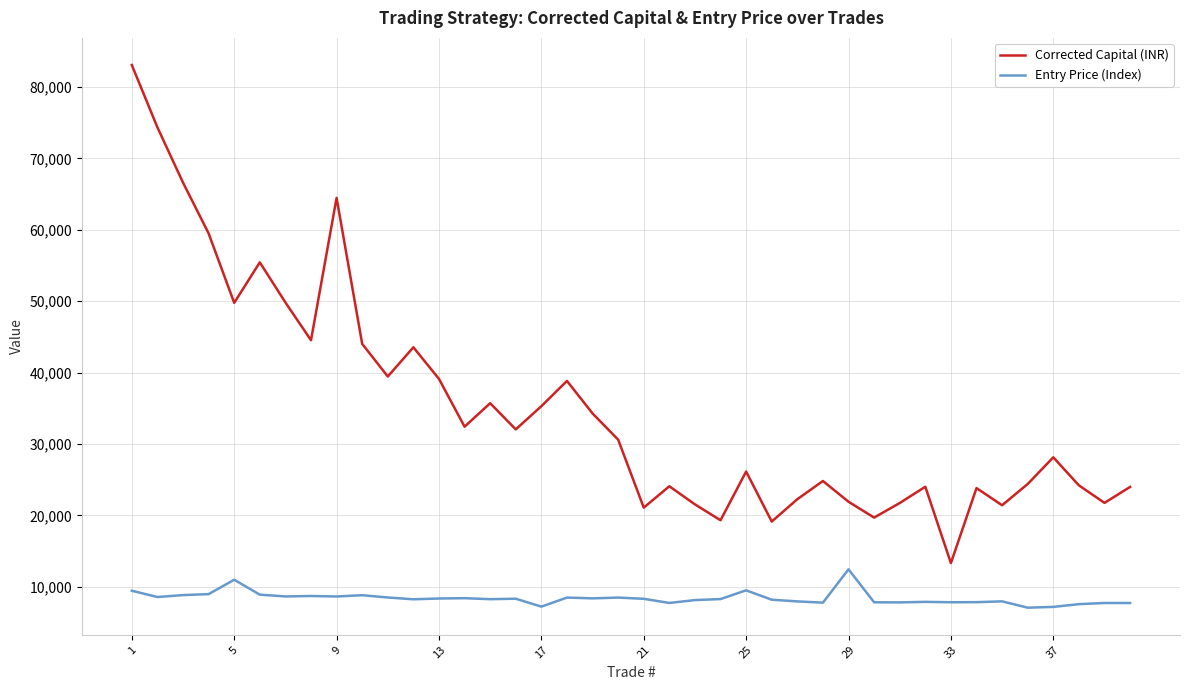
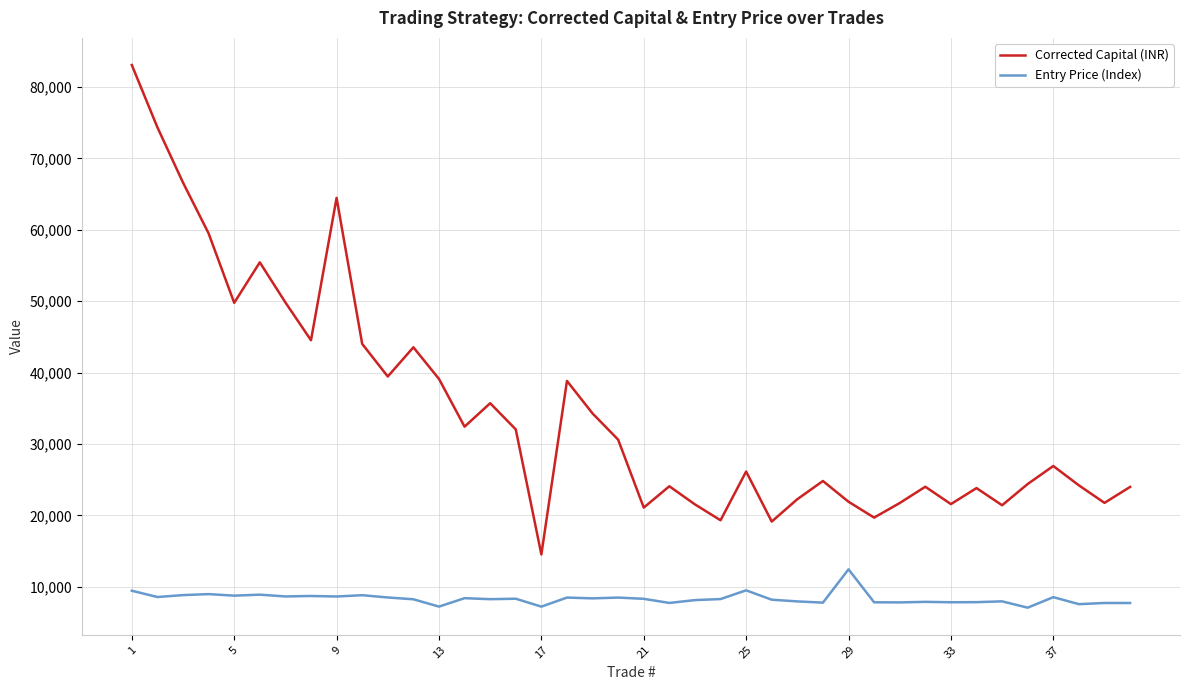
Entry Price (Index), 5: 11,000 -> 9,000
Entry Price (Index), 13: 8,000 -> 7,000
Corrected Capital (INR), 17: 35,000 -> 15,000
Corrected Capital (INR), 33: 13,000 -> 22,000
Corrected Capital (INR), 37: 28,000 -> 27,000
Entry Price (Index), 37: 7,000 -> 9,000
